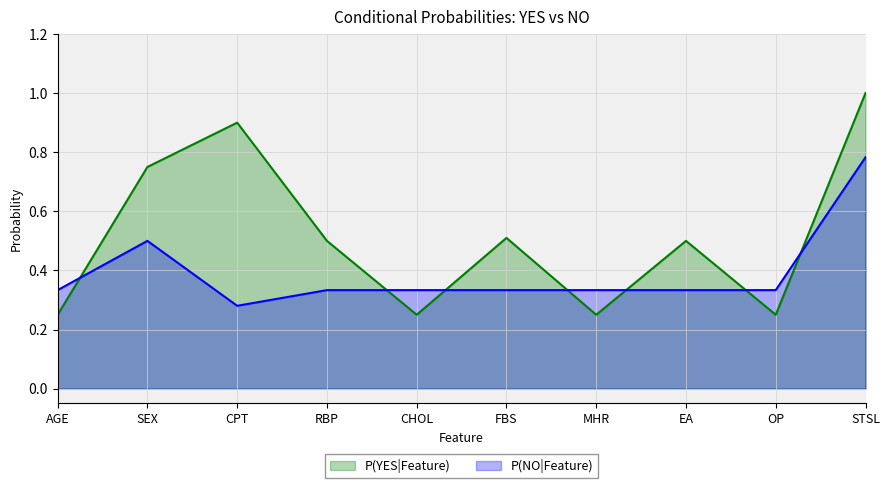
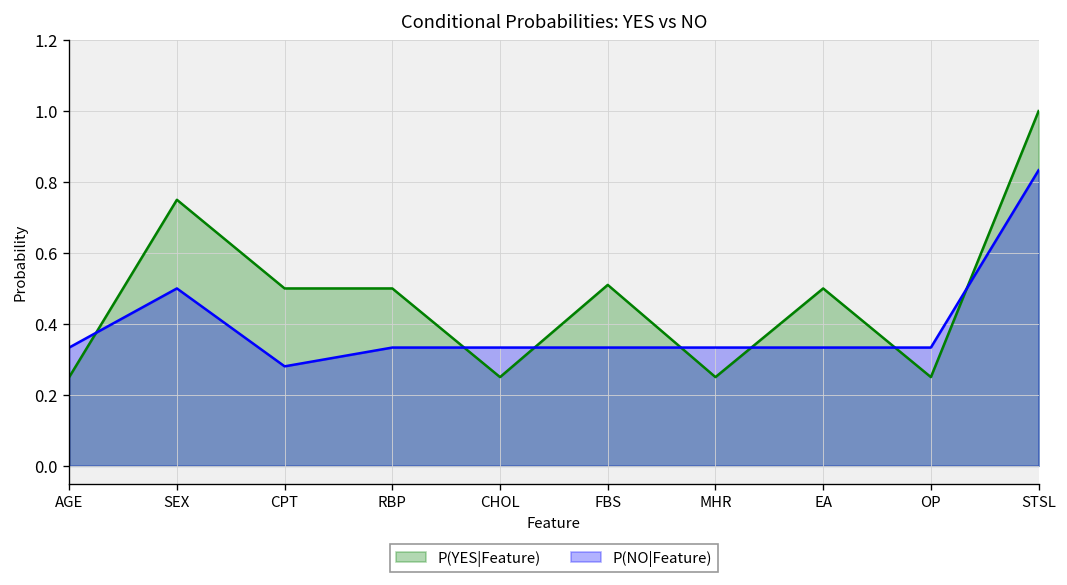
P(YES|Feature), CPT: 0.9 -> 0.5
P(NO|Feature), STSL: 0.78 -> 0.83
